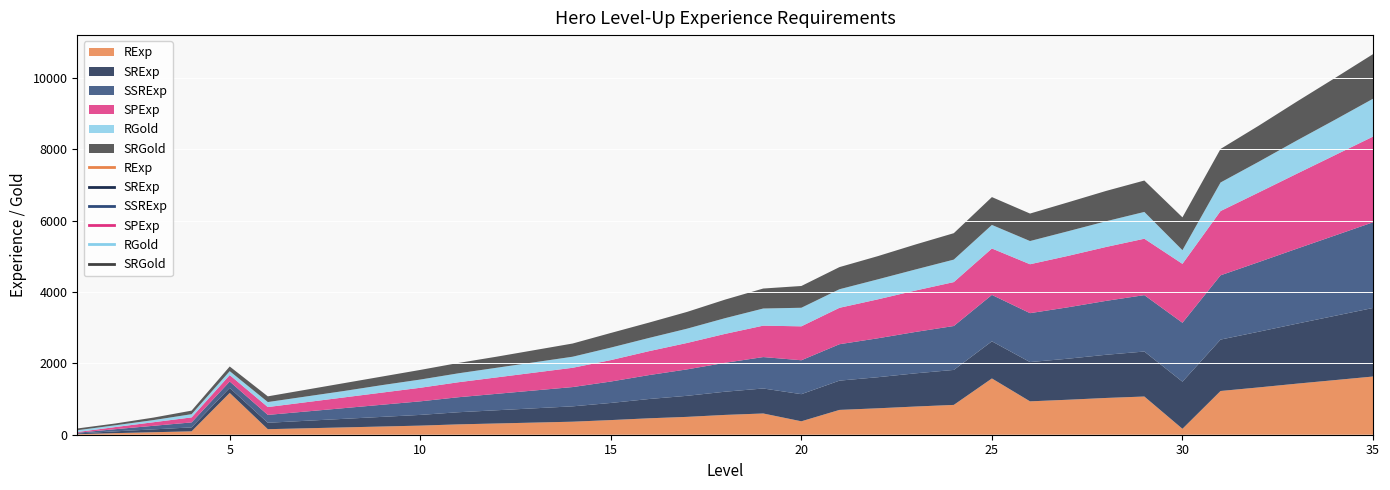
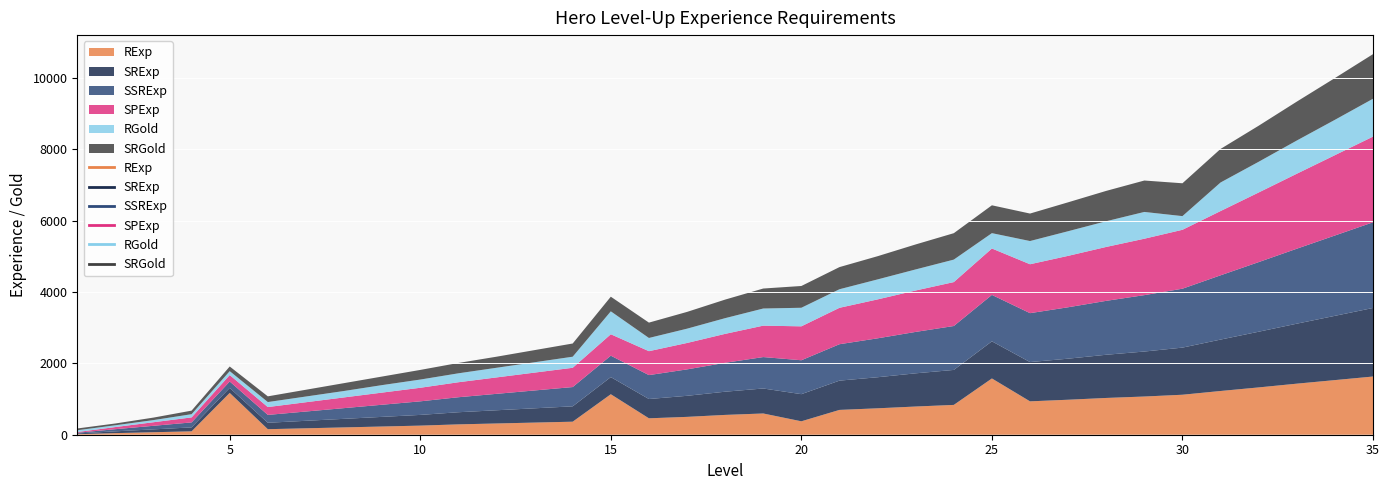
RExp, 15: 400 -> 1100
RGold, 15: 400 -> 600
RGold, 25: 700 -> 400
RExp, 30: 200 -> 1100
